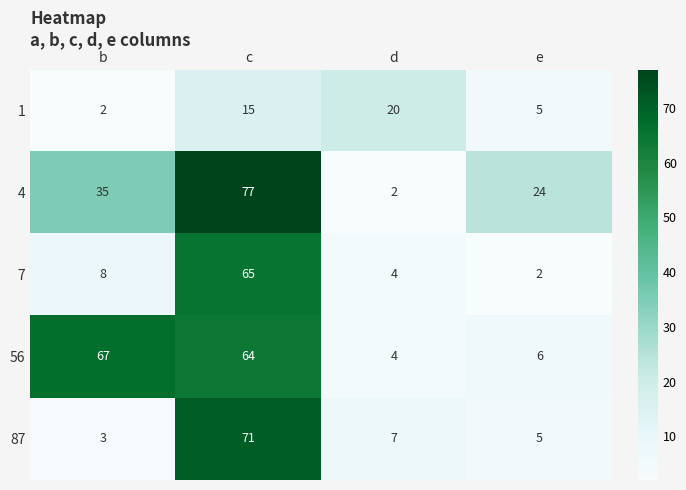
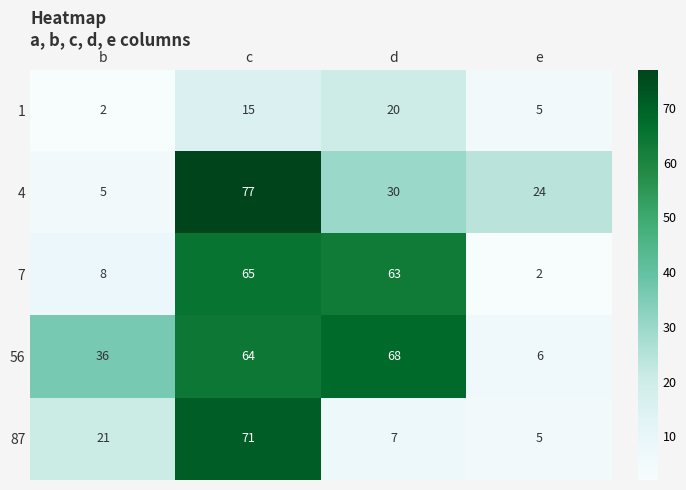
4, b: 35 -> 5
4, d: 2 -> 30
7, d: 4 -> 63
56, b: 67 -> 36
56, d: 4 -> 68
87, b: 3 -> 21
